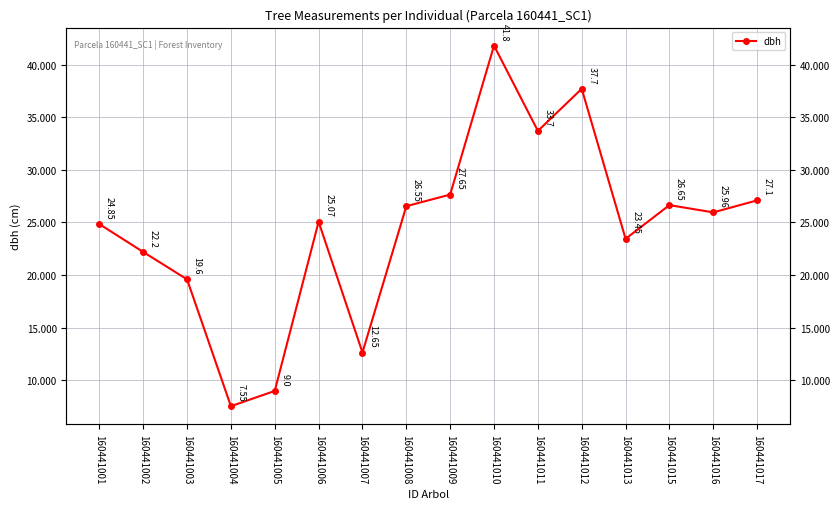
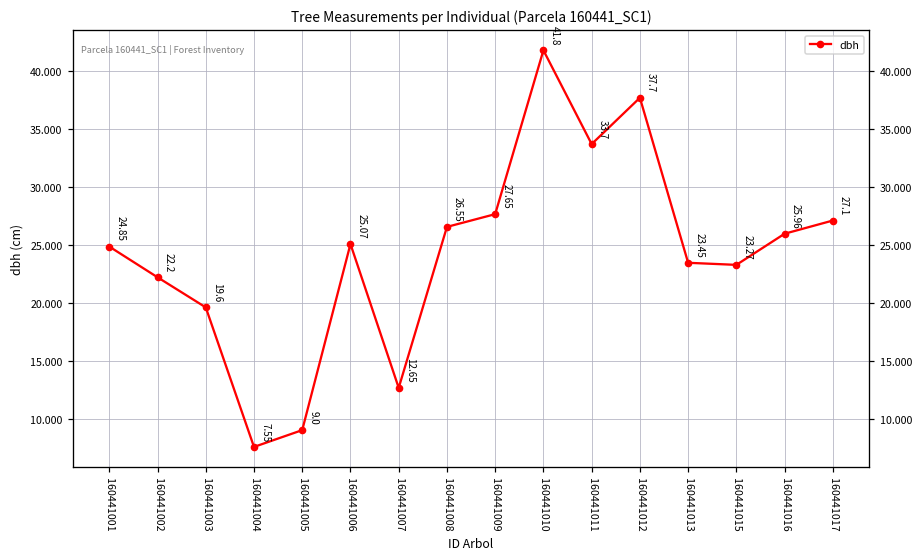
160441015: 26.65 -> 23.27
